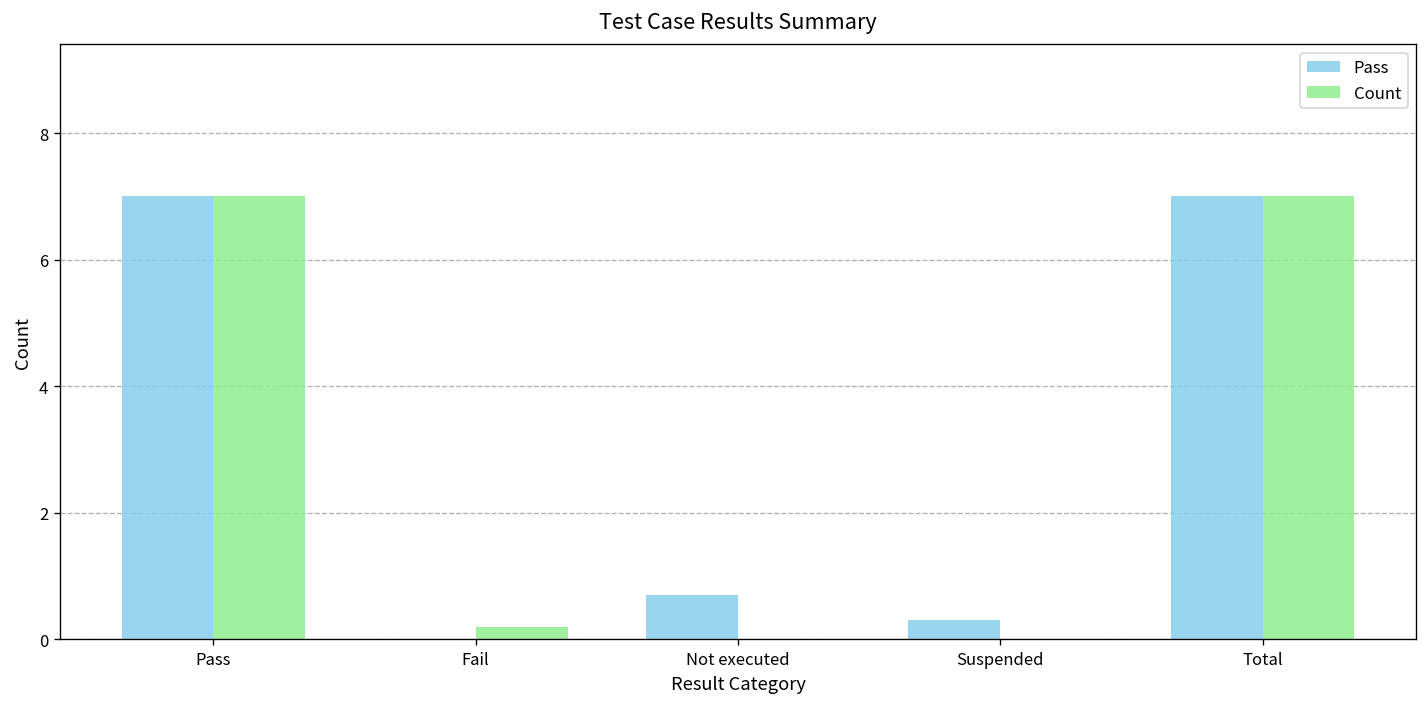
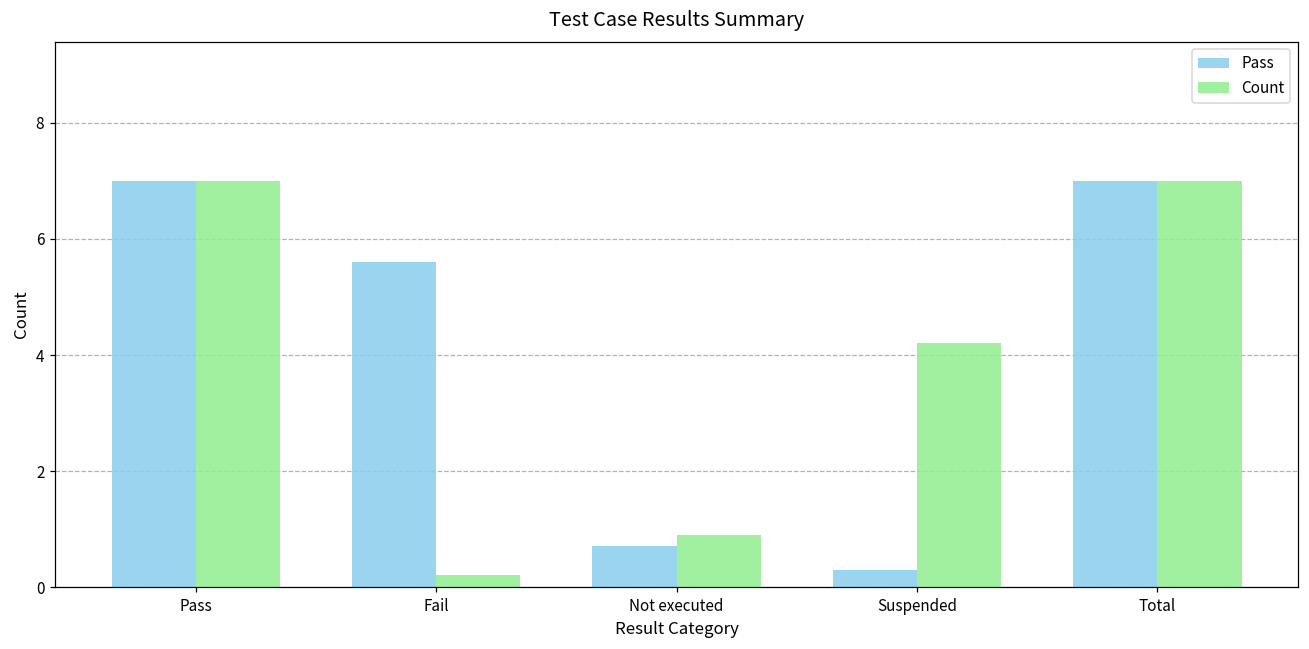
Pass, Fail: 0.0 -> 5.6
Count, Not executed: 0.0 -> 0.9
Count, Suspended: 0.0 -> 4.2
